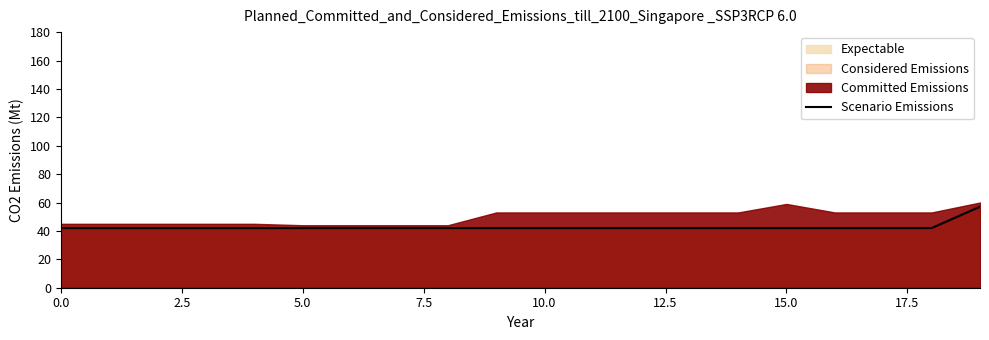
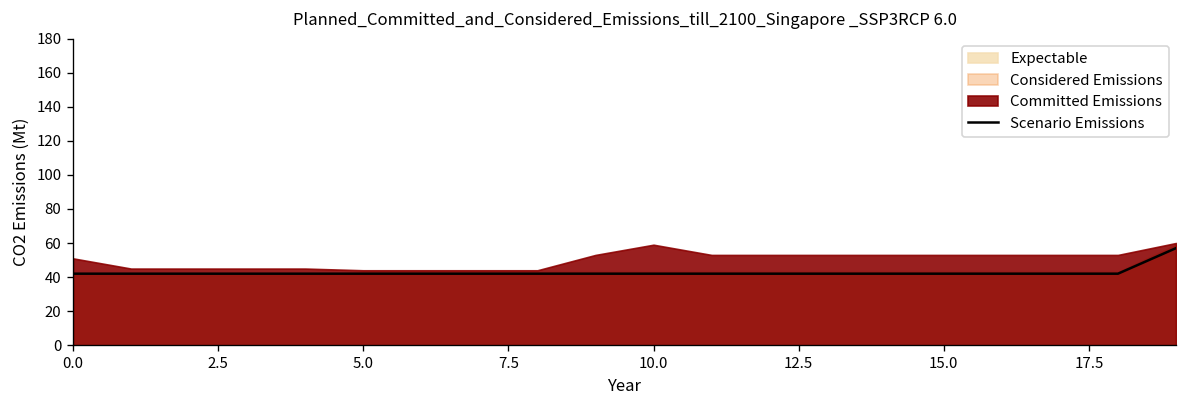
Committed Emissions, 0.0: 45 -> 51
Committed Emissions, 10.0: 53 -> 59
Committed Emissions, 15.0: 59 -> 53
